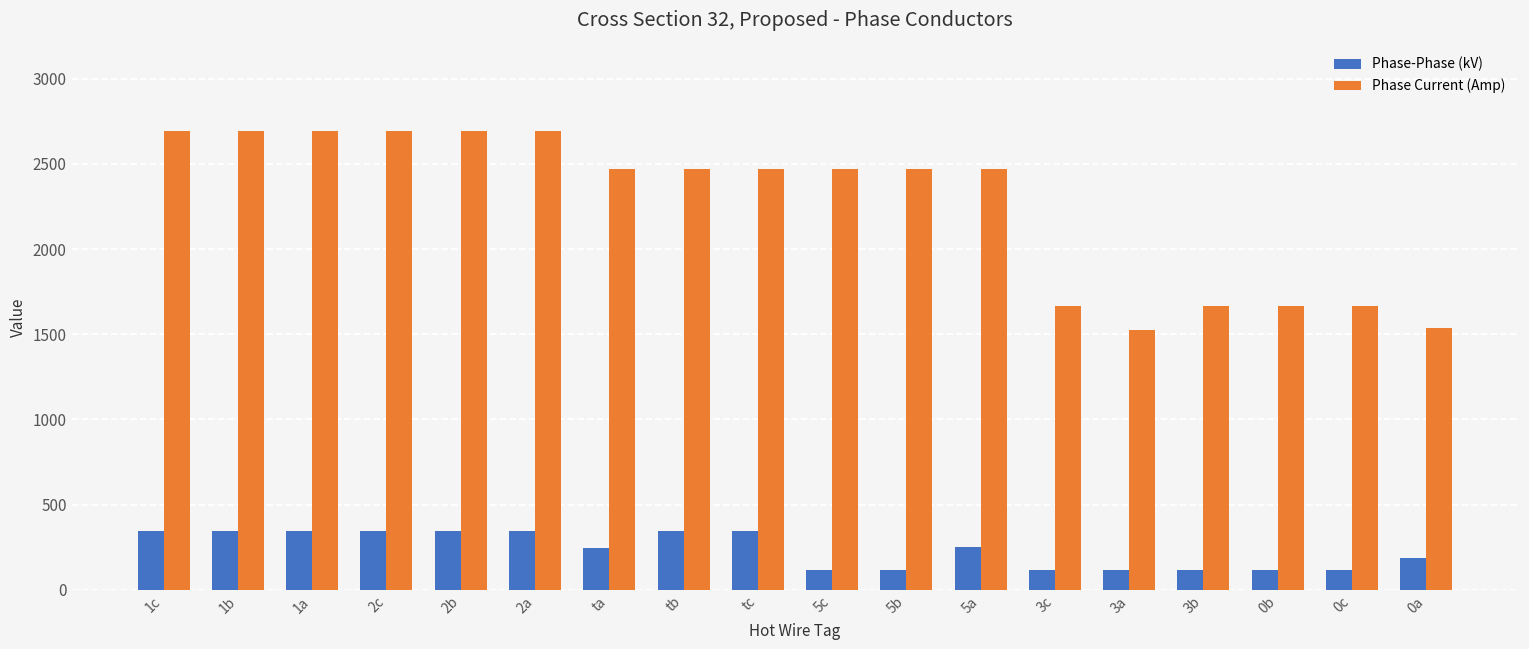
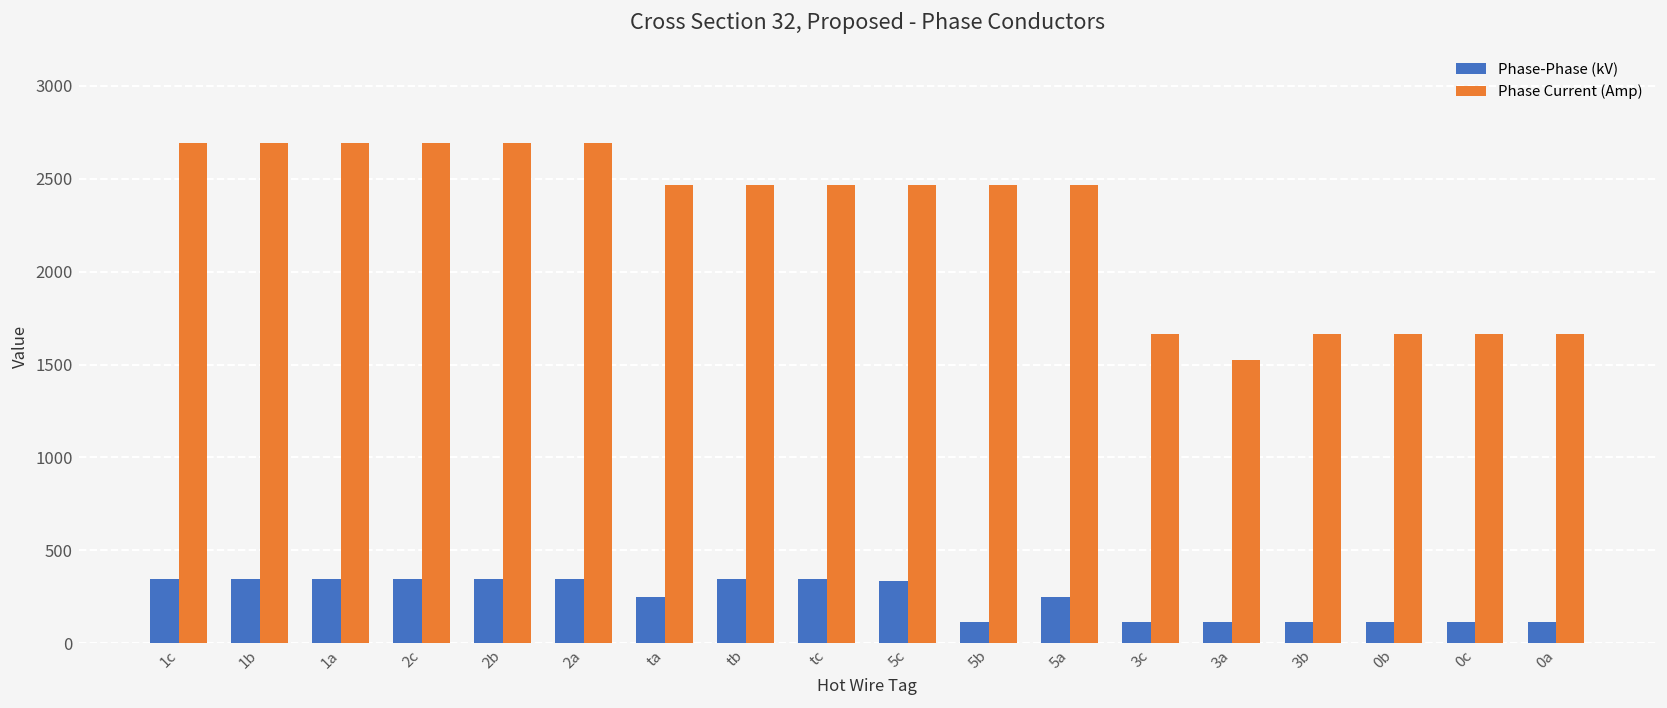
Phase-Phase (kV), 5c: 120 -> 340
Phase-Phase (kV), 0a: 190 -> 120
Phase Current (Amp), 0a: 1540 -> 1660
